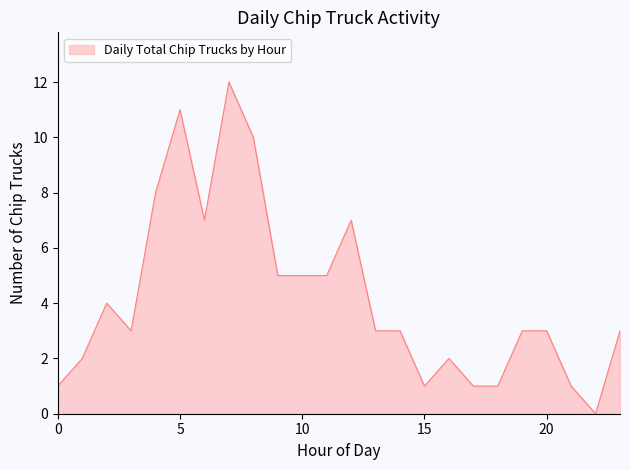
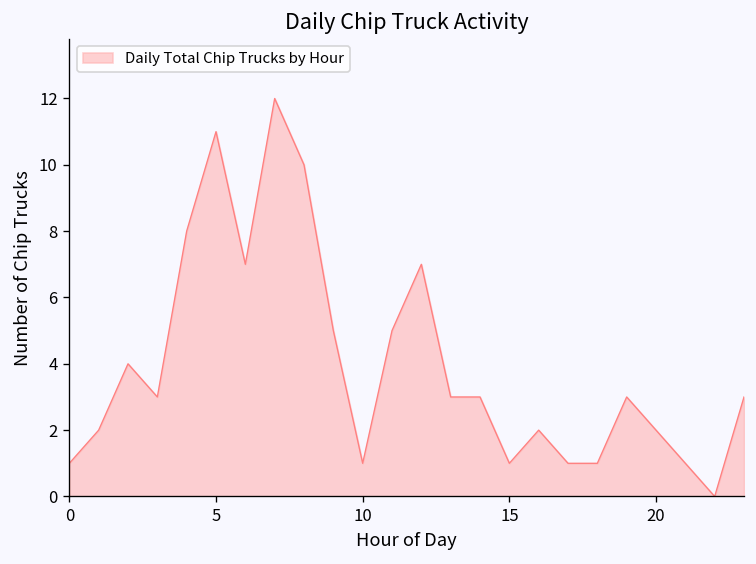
10: 5 -> 1
20: 3 -> 2
